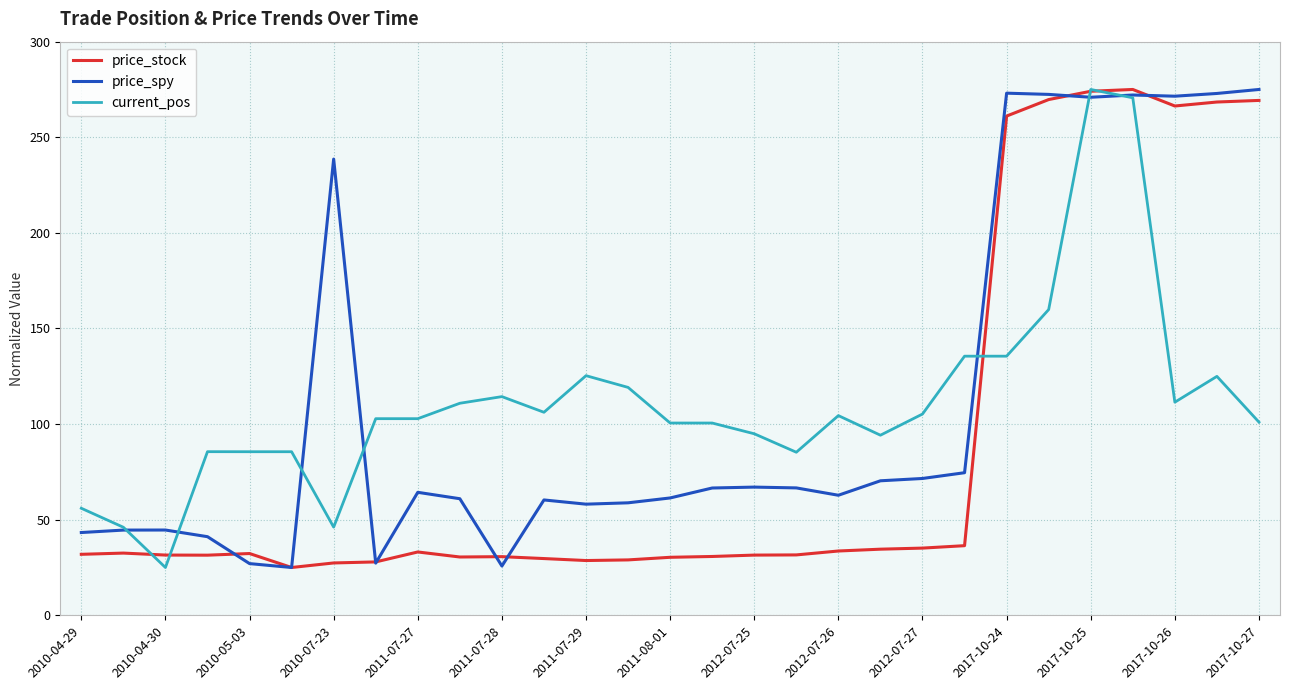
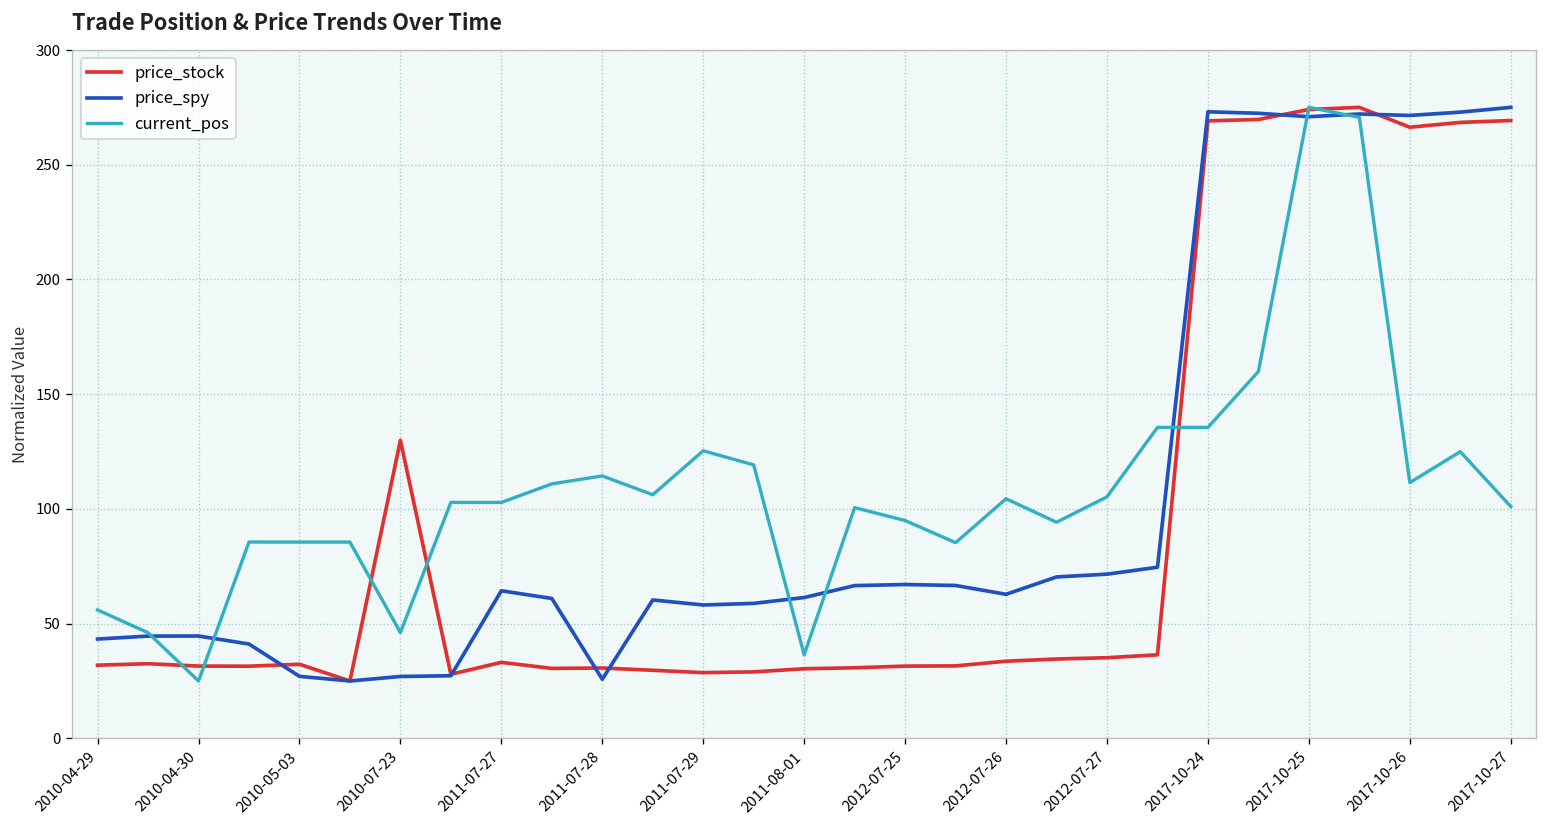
price_stock, 2010-07-23: 27 -> 130
price_spy, 2010-07-23: 239 -> 27
current_pos, 2011-08-01: 101 -> 36
price_stock, 2017-10-24: 261 -> 269
